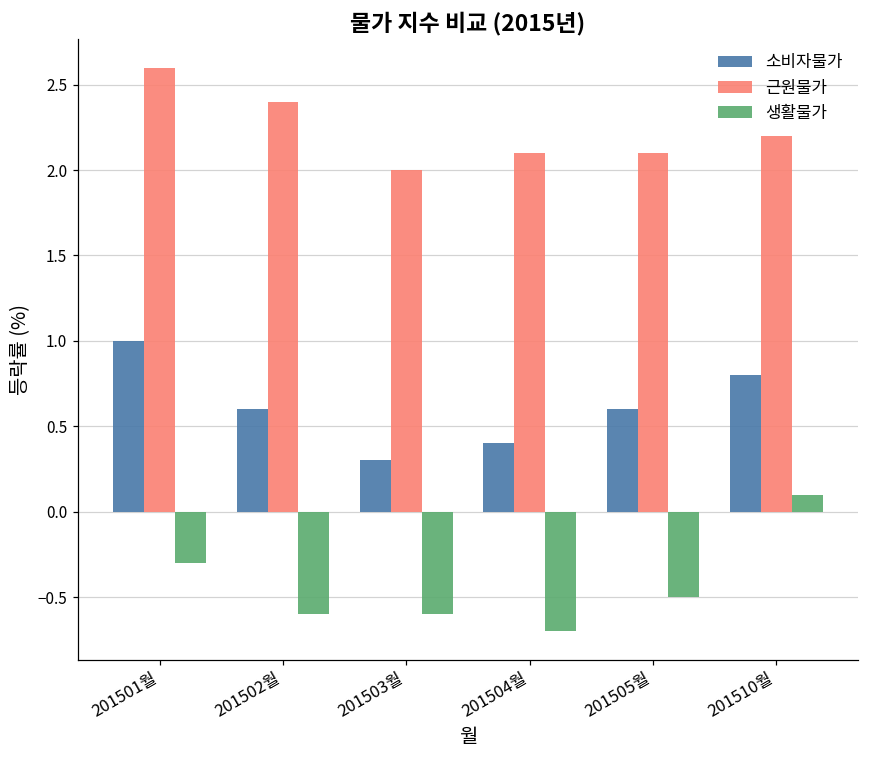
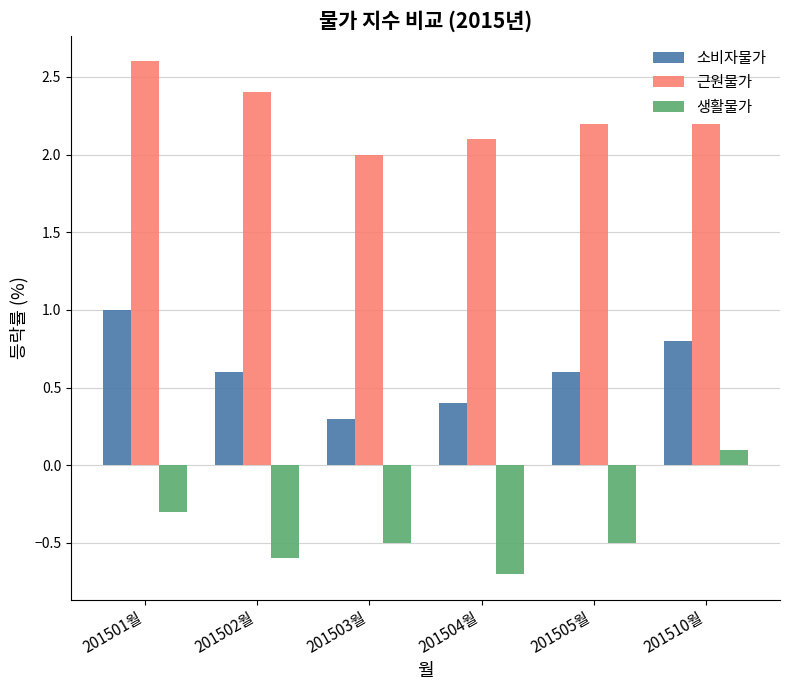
생활물가, 201503월: -0.6 -> -0.5
근원물가, 201505월: 2.1 -> 2.2
